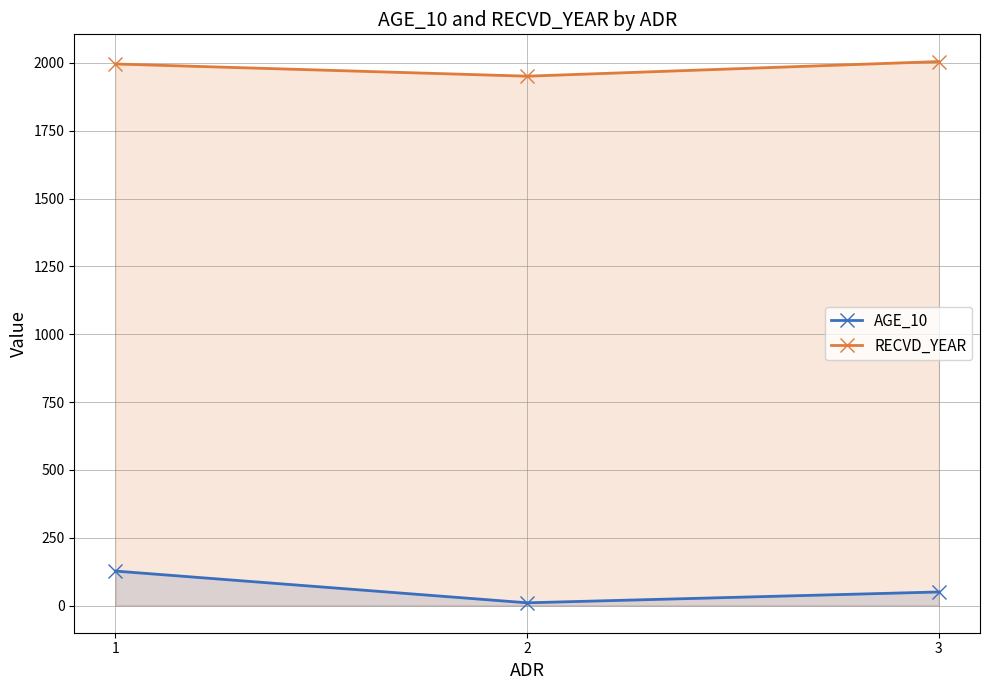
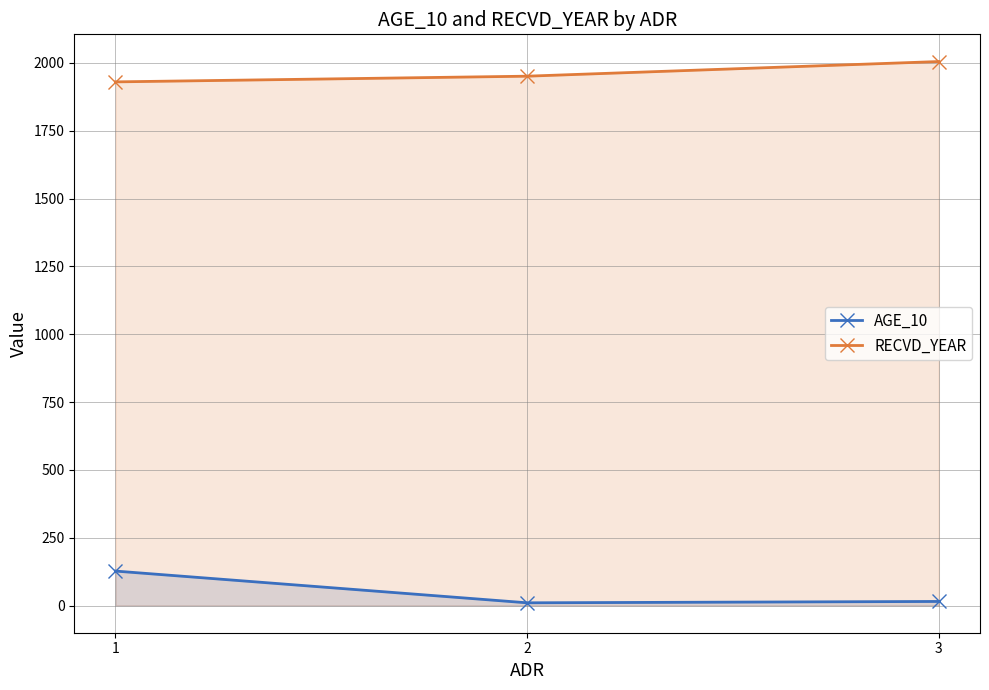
RECVD_YEAR, 1: 2000 -> 1930
AGE_10, 3: 50 -> 20
